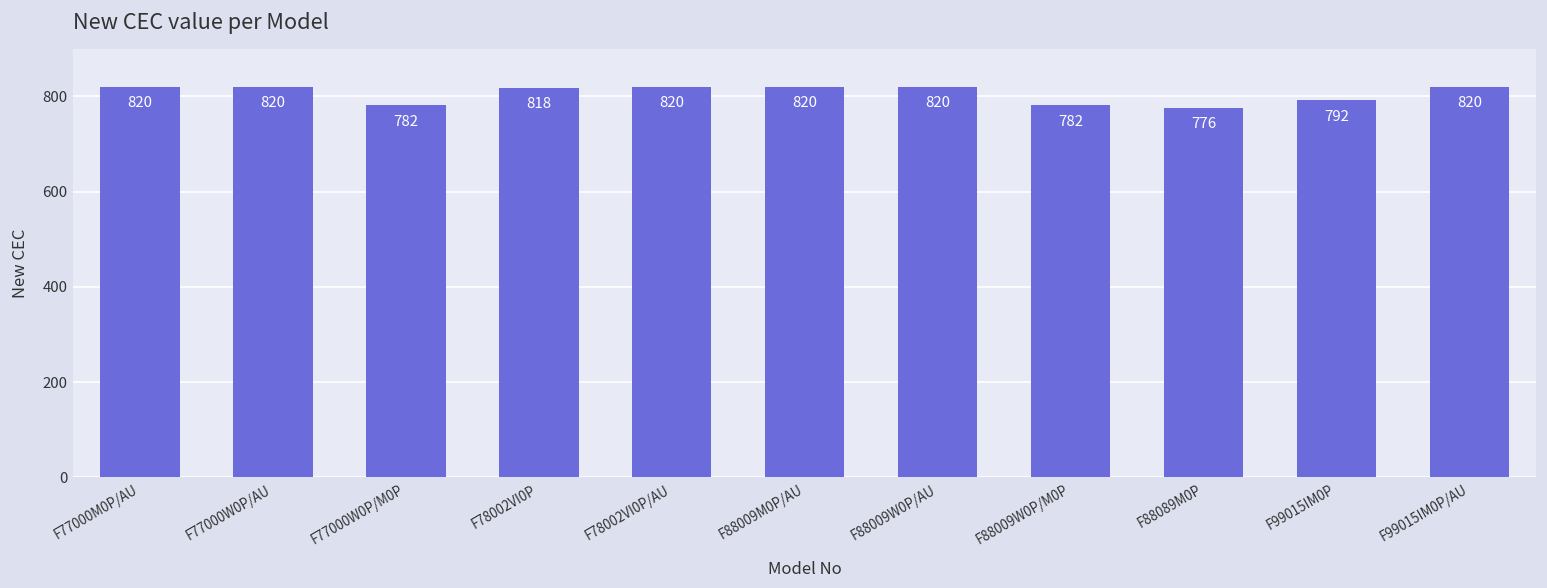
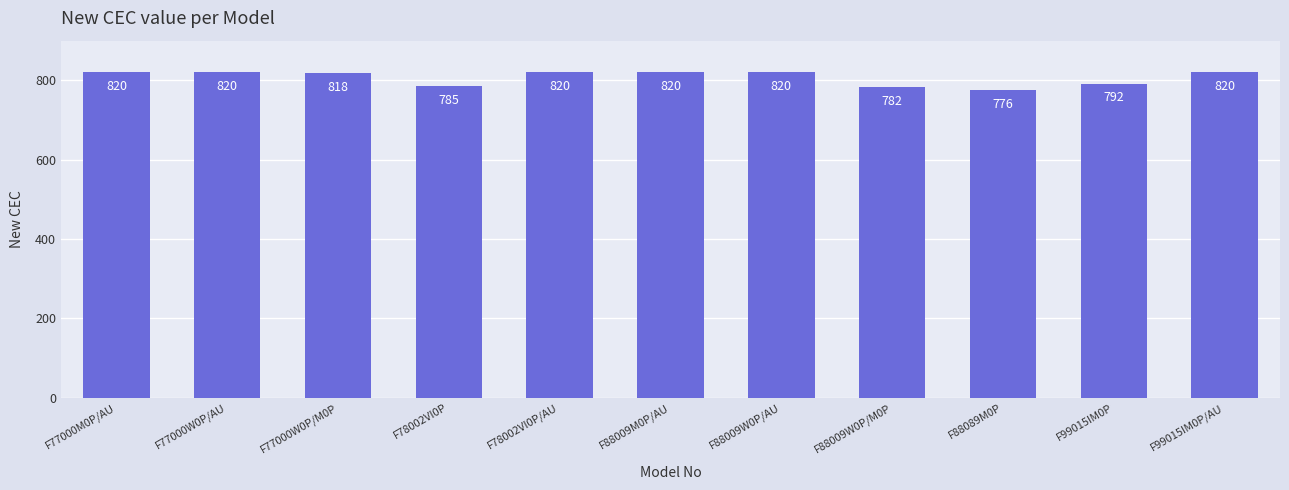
F77000W0P/M0P: 782 -> 818
F78002VI0P: 818 -> 785
